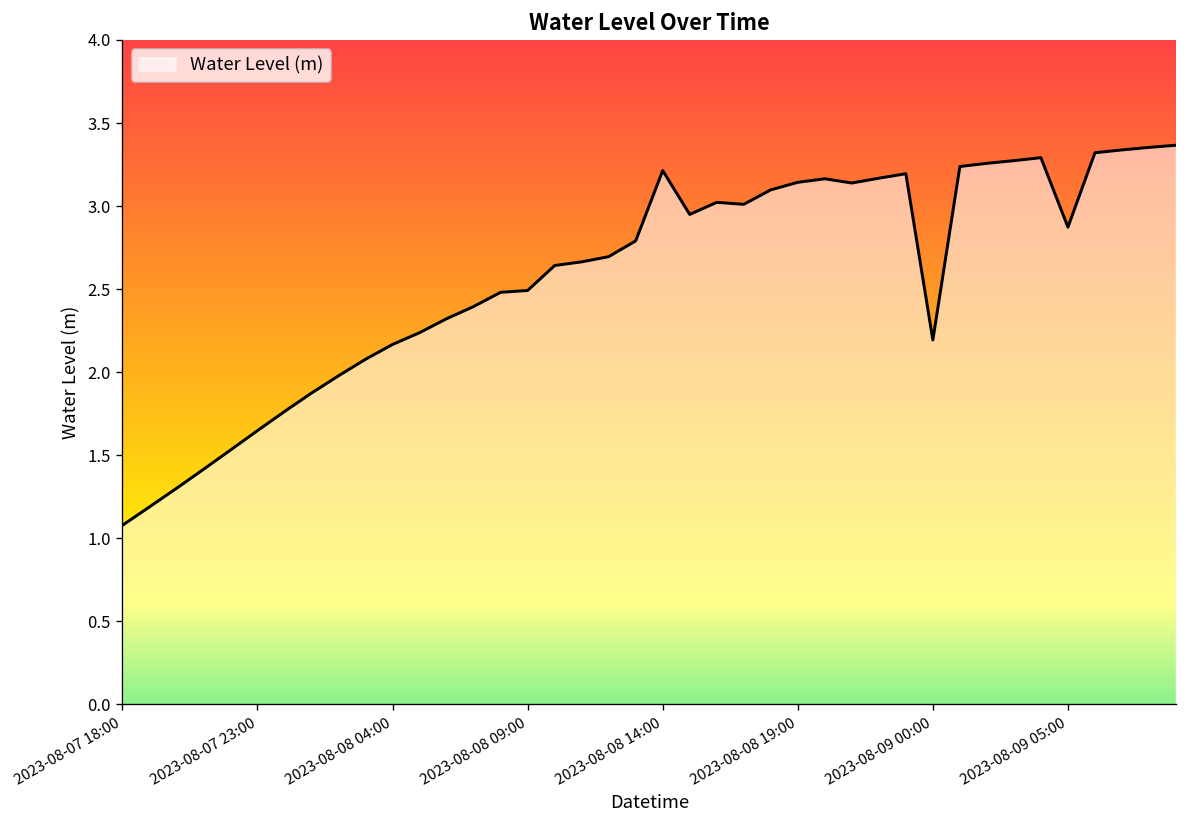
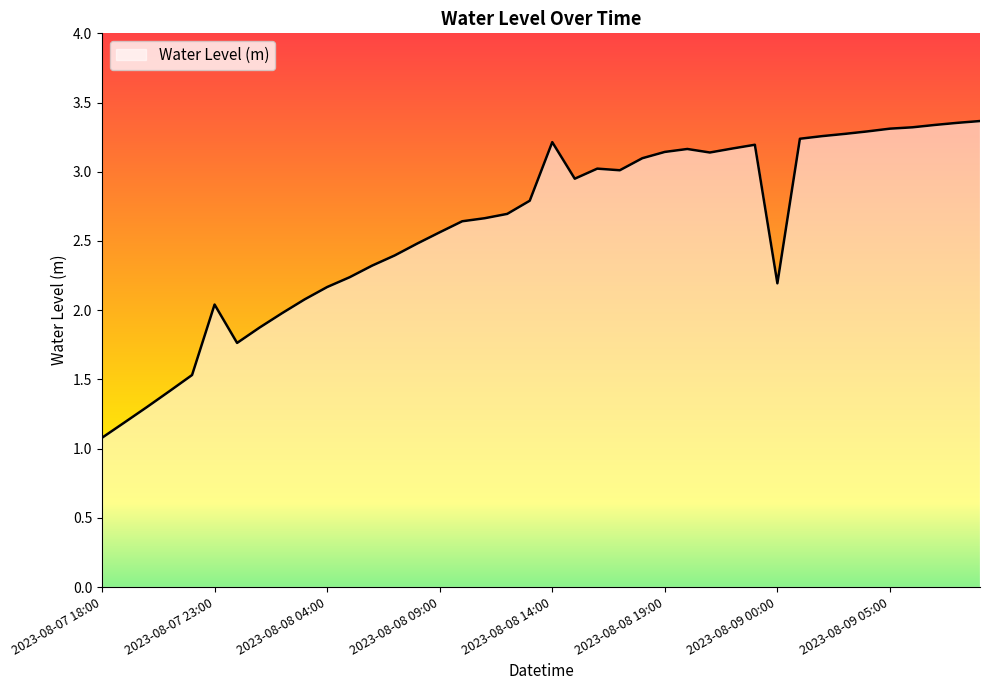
2023-08-07 23:00: 1.65 -> 2.04
2023-08-08 09:00: 2.49 -> 2.56
2023-08-09 05:00: 2.87 -> 3.31
